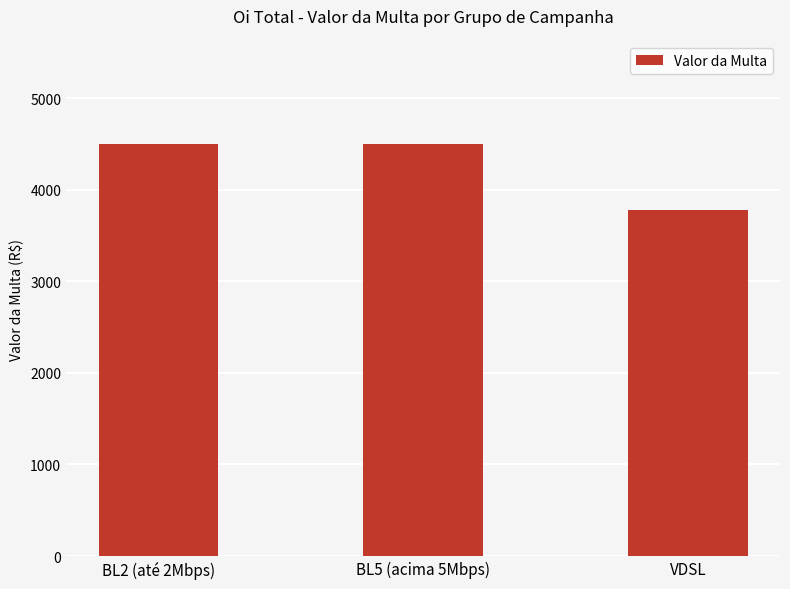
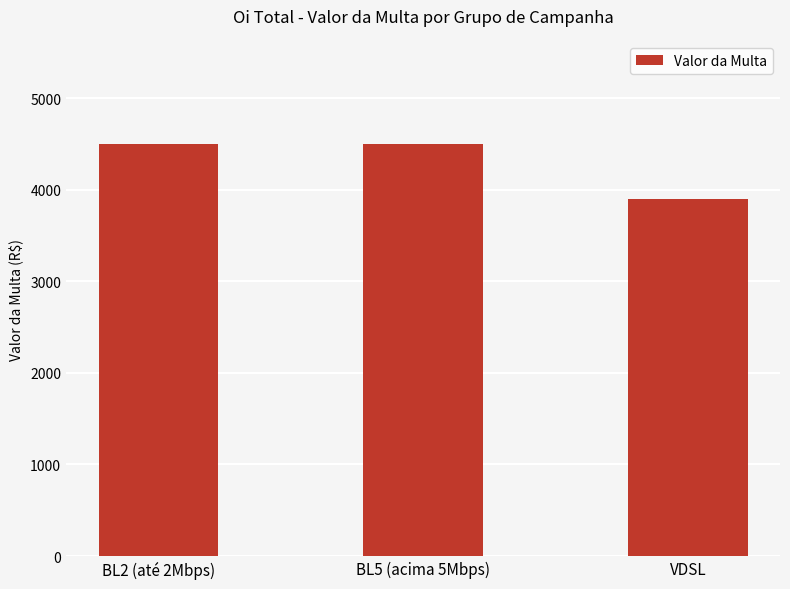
VDSL: 3800 -> 3900
